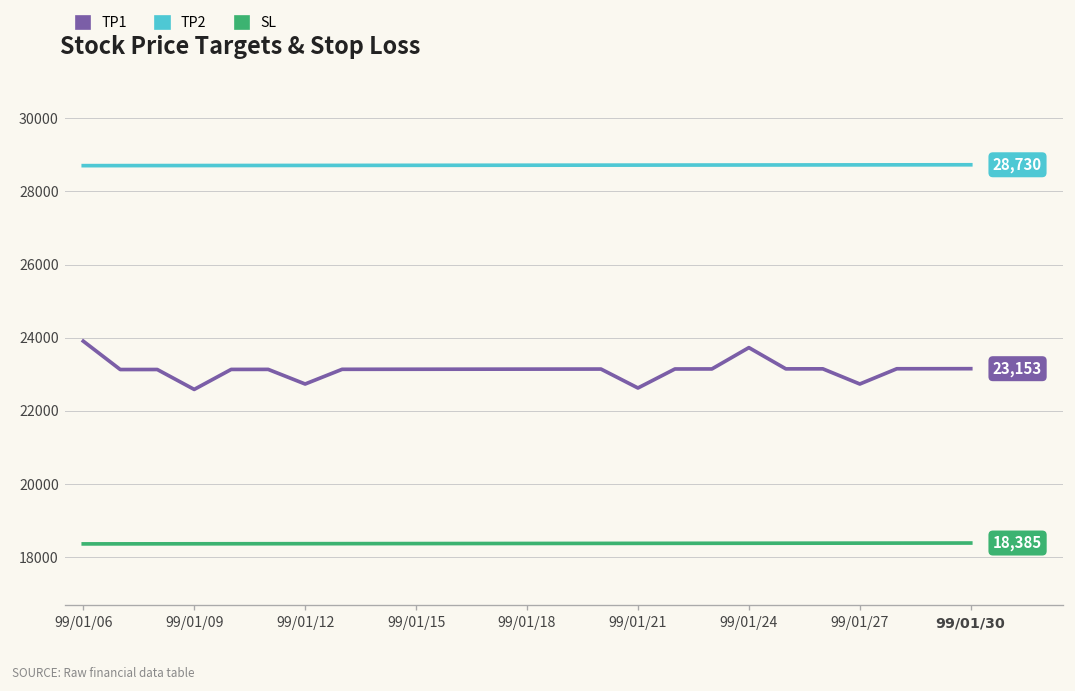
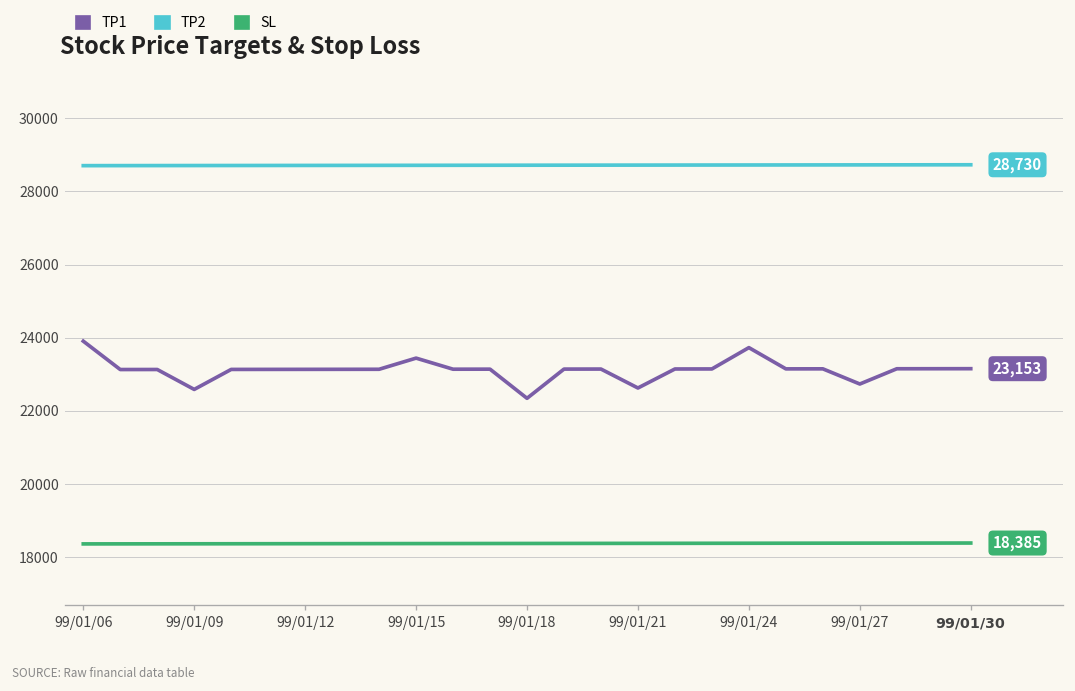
TP1, 99/01/12: 22700 -> 23100
TP1, 99/01/15: 23100 -> 23400
TP1, 99/01/18: 23100 -> 22300
